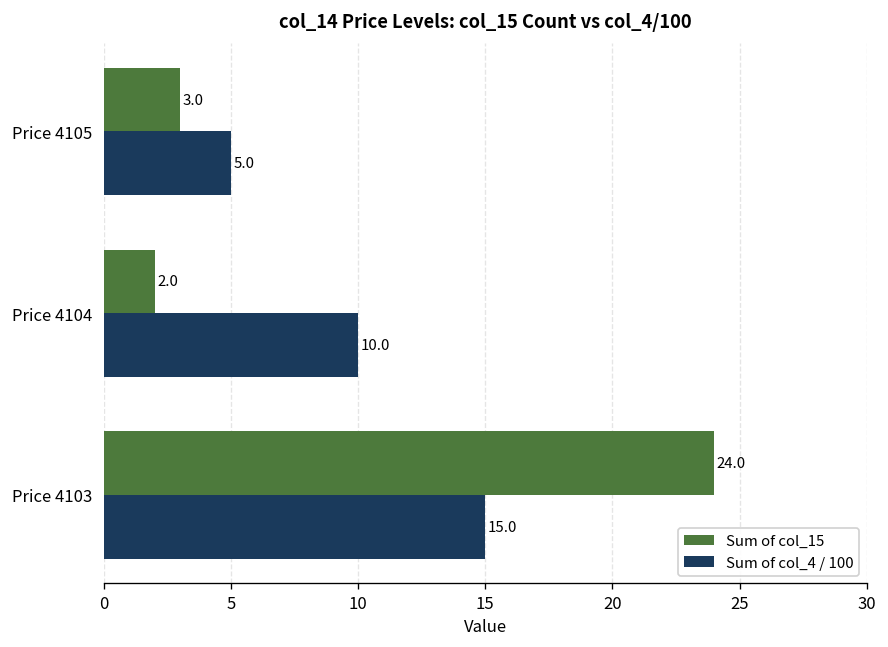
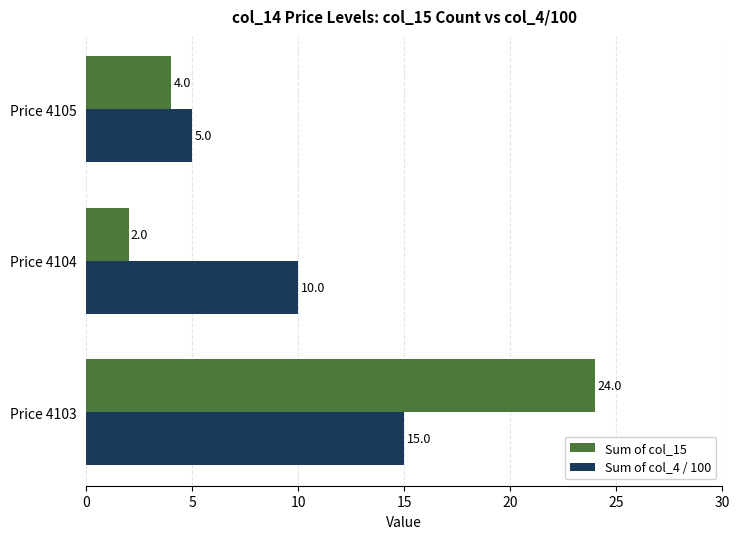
Sum of col_15, Price 4105: 3.0 -> 4.0
